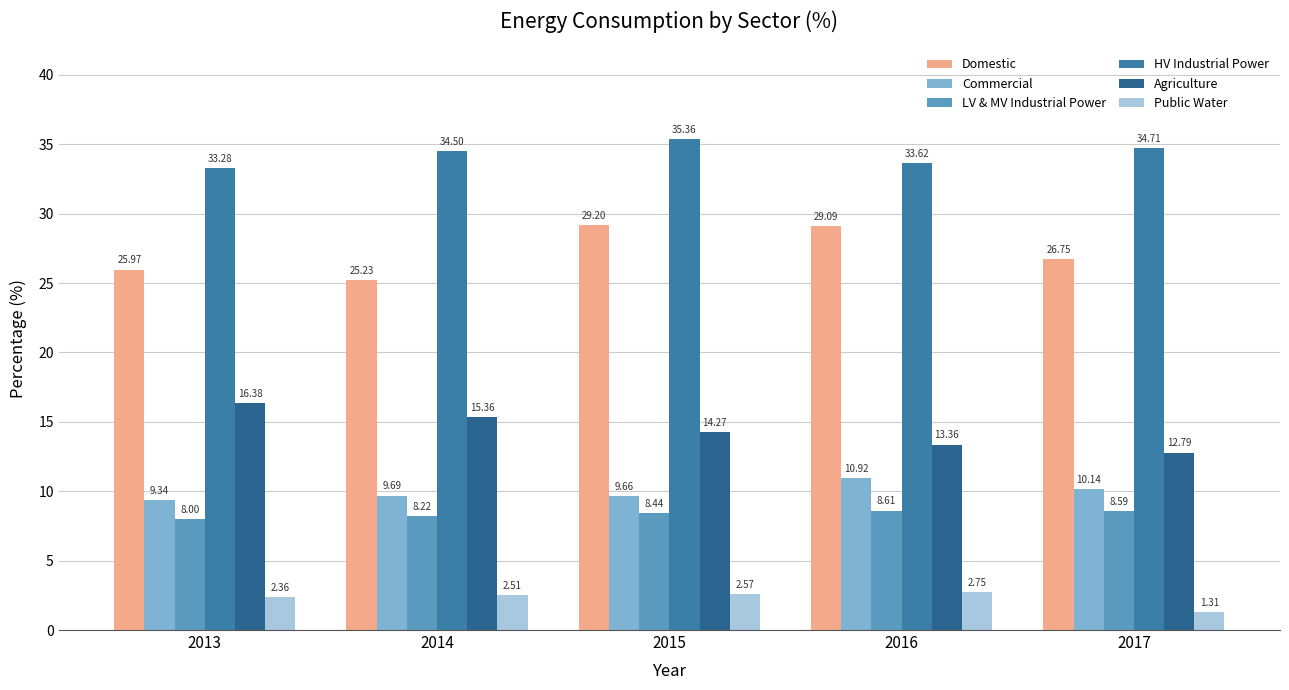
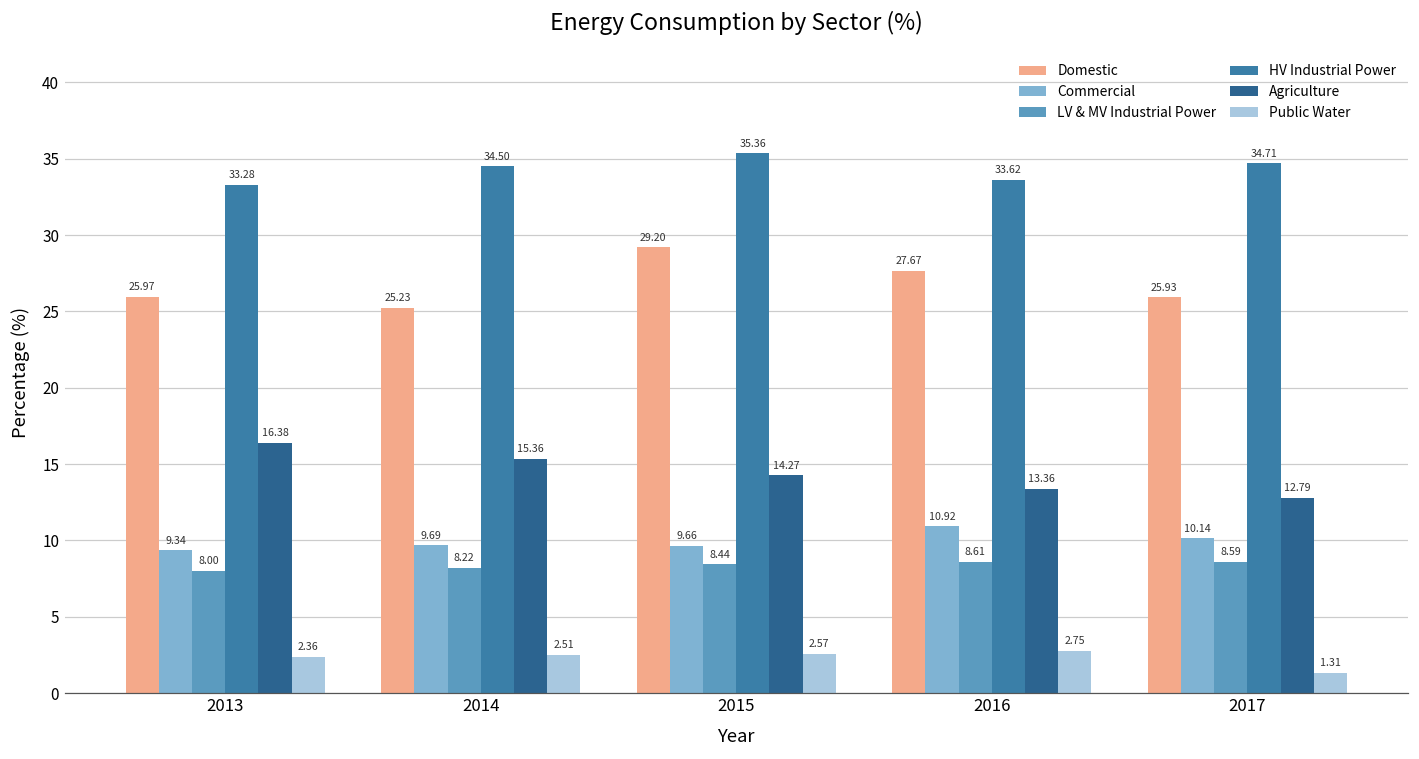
Domestic, 2016: 29.09 -> 27.67
Domestic, 2017: 26.75 -> 25.93
